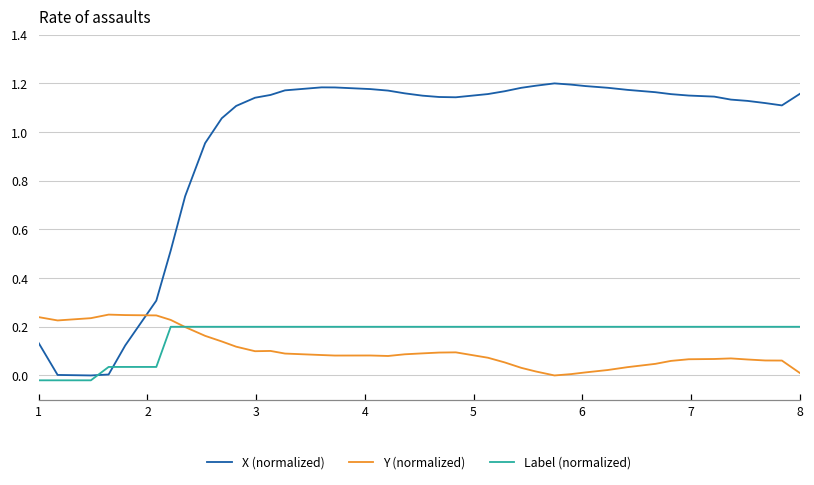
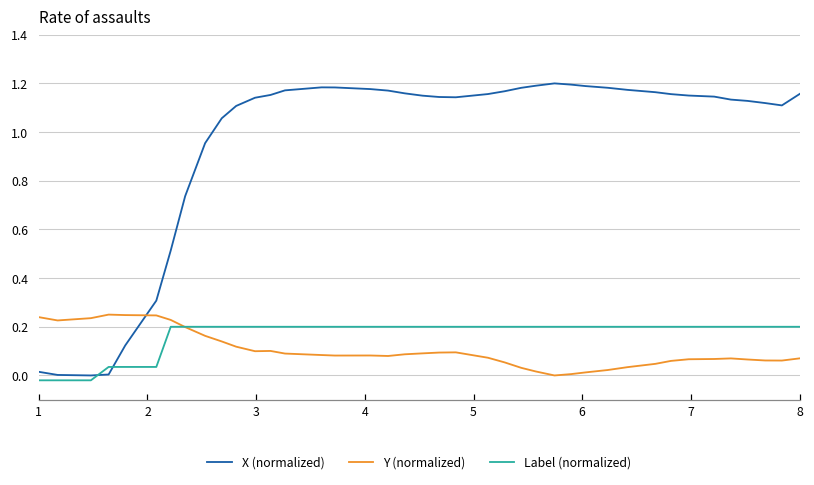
X (normalized), 1: 0.13 -> 0.01
Y (normalized), 8: 0.01 -> 0.07
